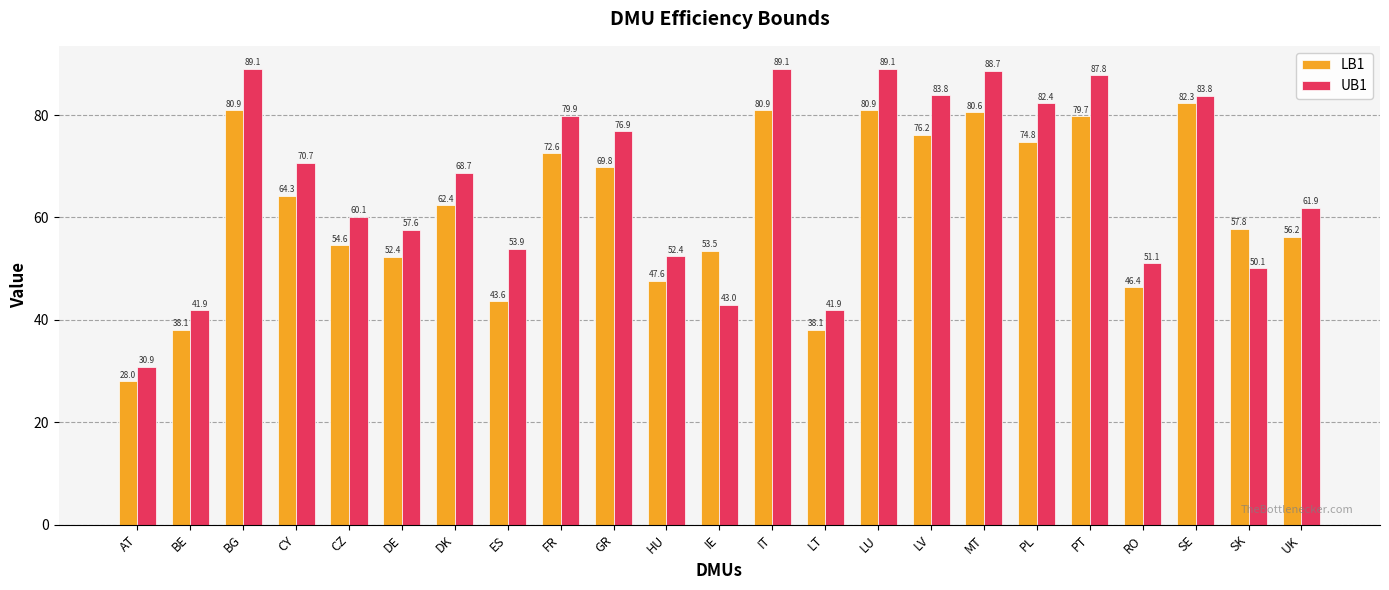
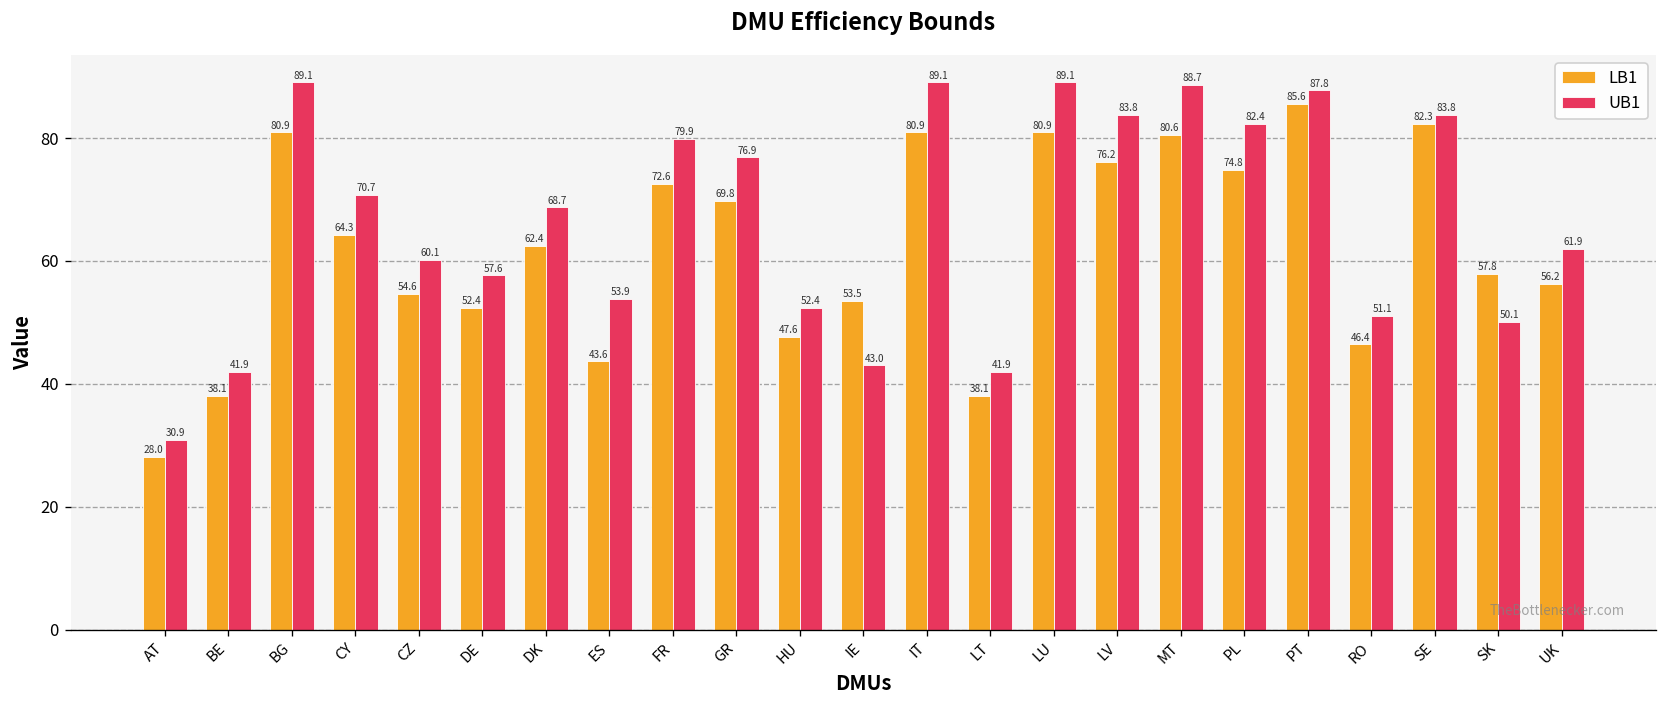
LB1, PT: 79.7 -> 85.6
